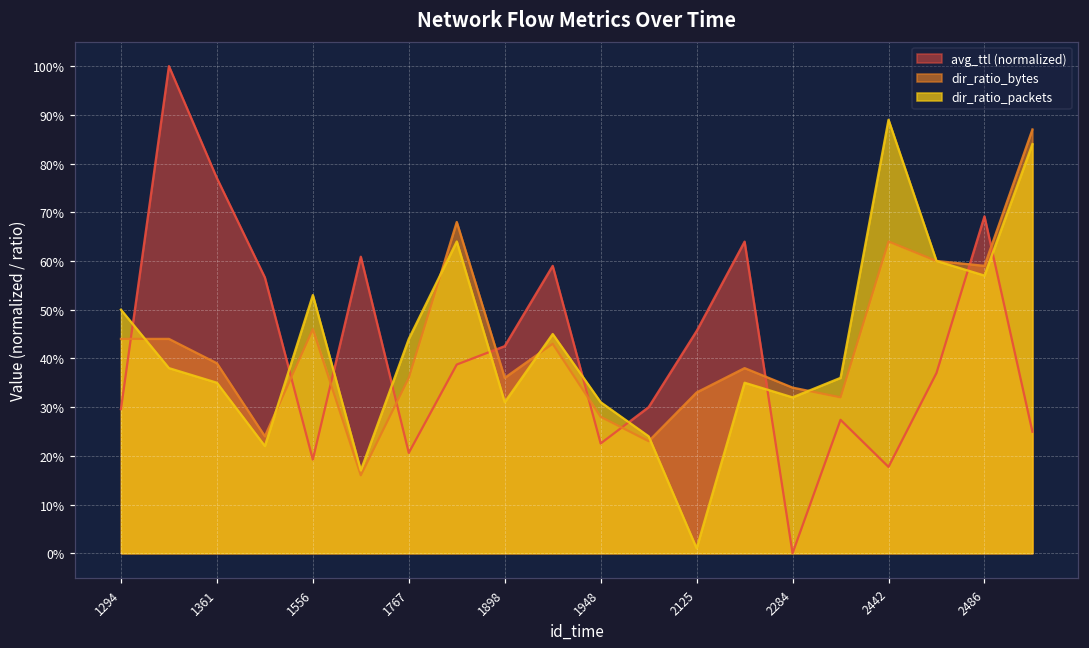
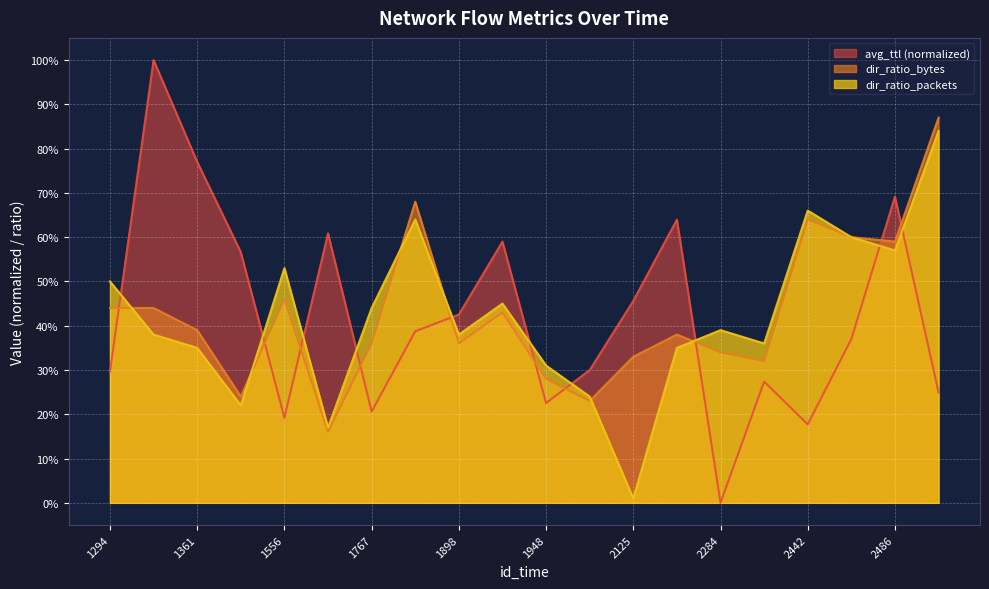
dir_ratio_packets, 1898: 31% -> 38%
dir_ratio_packets, 2284: 32% -> 39%
dir_ratio_packets, 2442: 89% -> 66%
